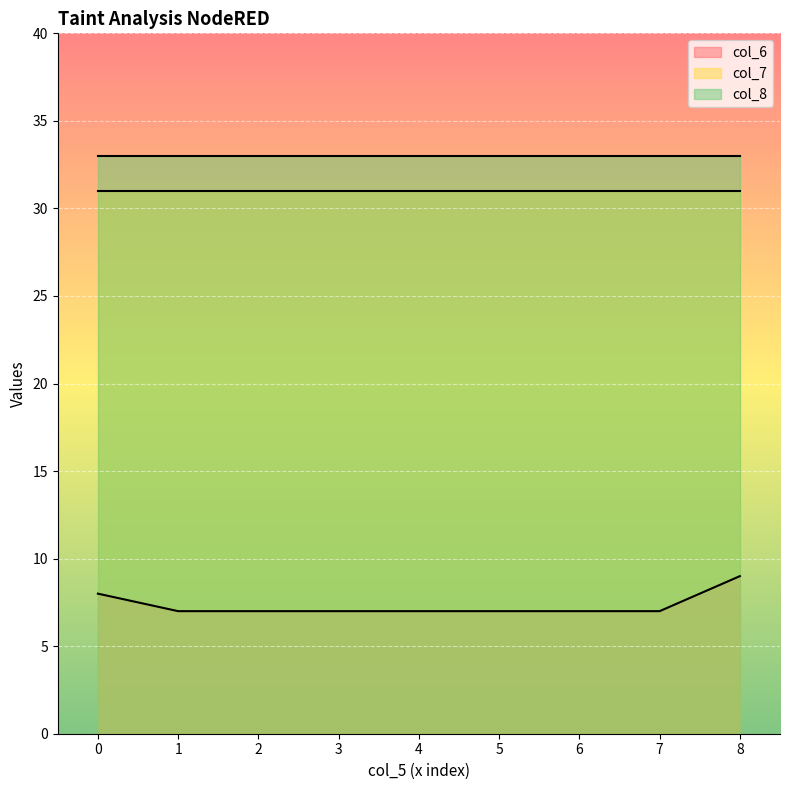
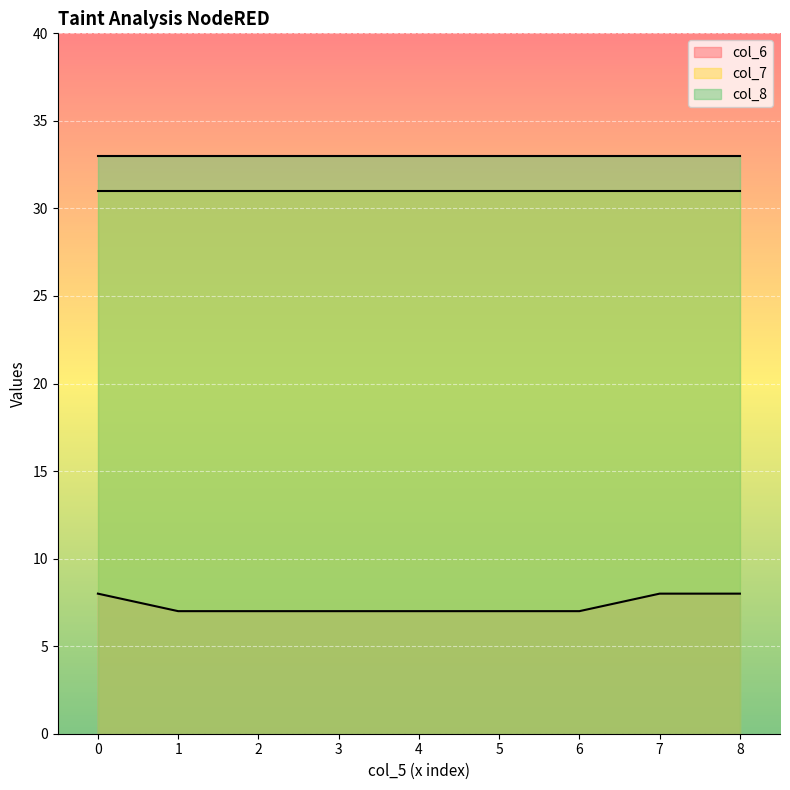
col_6, 7: 7 -> 8
col_6, 8: 9 -> 8
